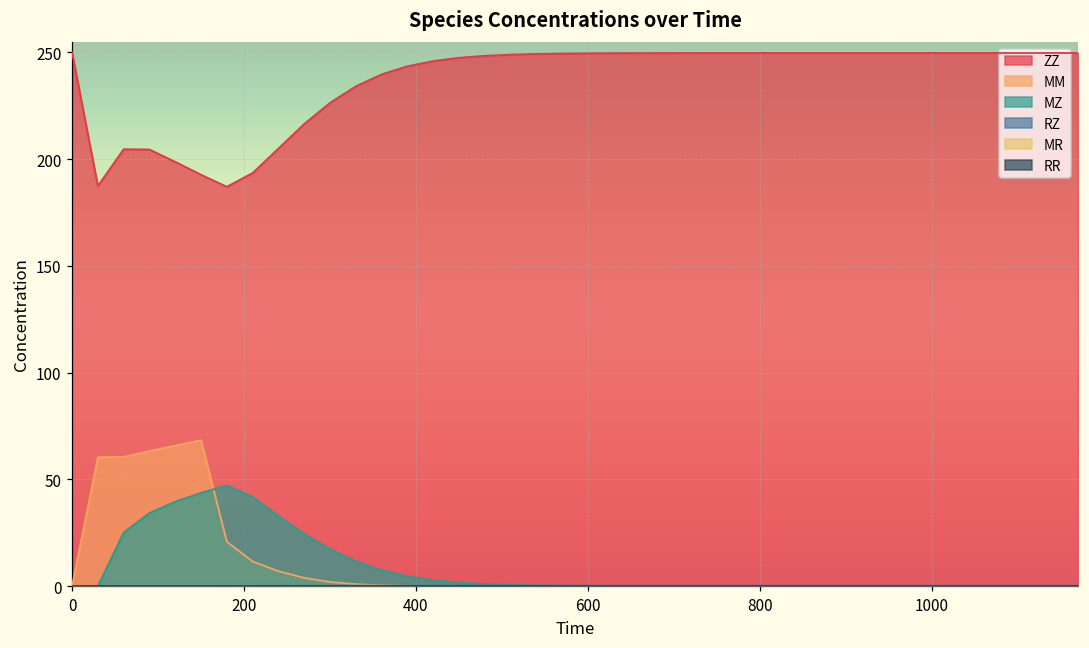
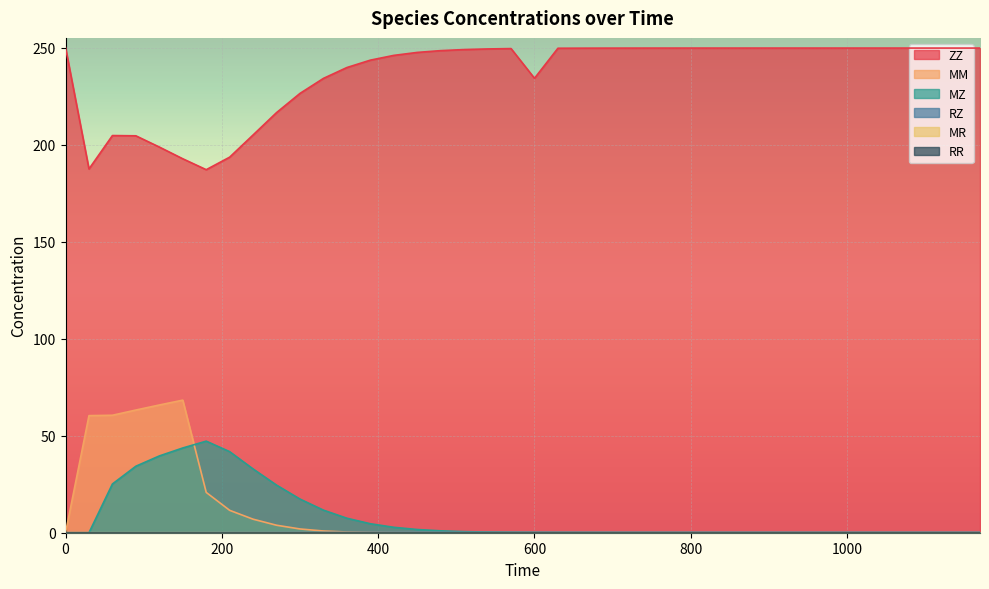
ZZ, 600: 250 -> 234
